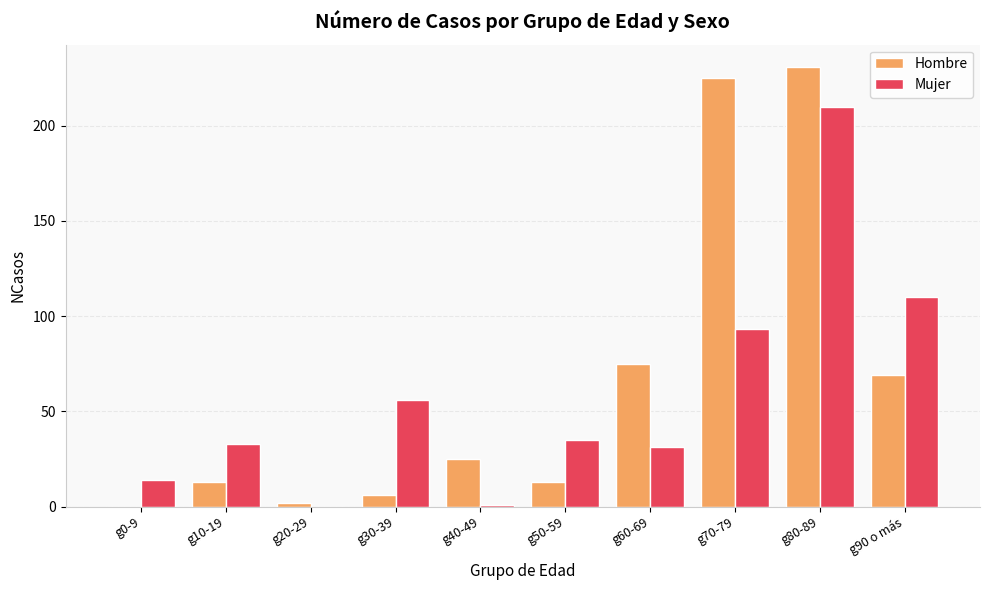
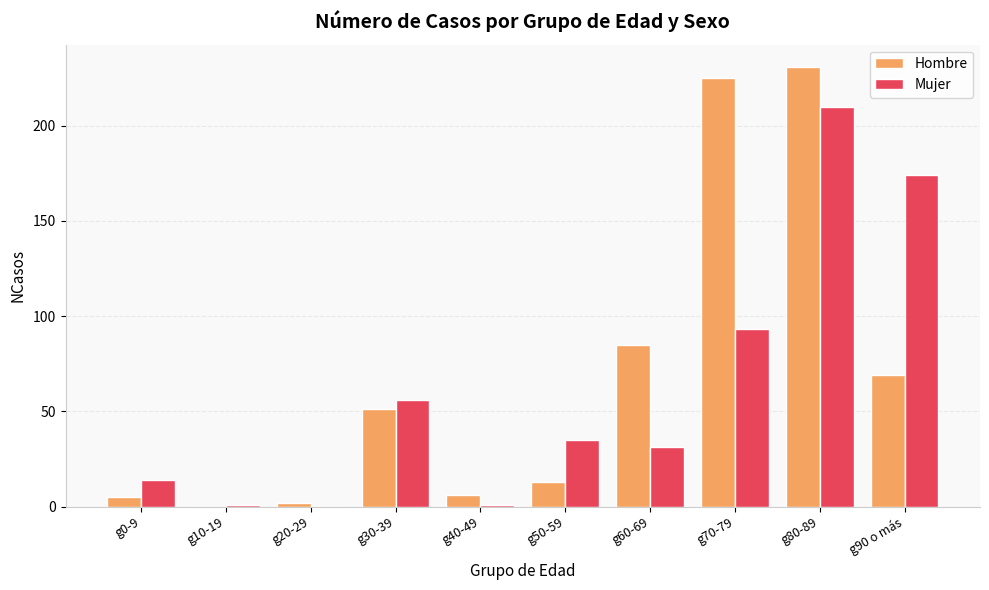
Hombre, g0-9: 0 -> 5
Hombre, g10-19: 13 -> 0
Mujer, g10-19: 33 -> 1
Hombre, g30-39: 6 -> 51
Hombre, g40-49: 25 -> 6
Hombre, g60-69: 75 -> 85
Mujer, g90 o más: 110 -> 174
